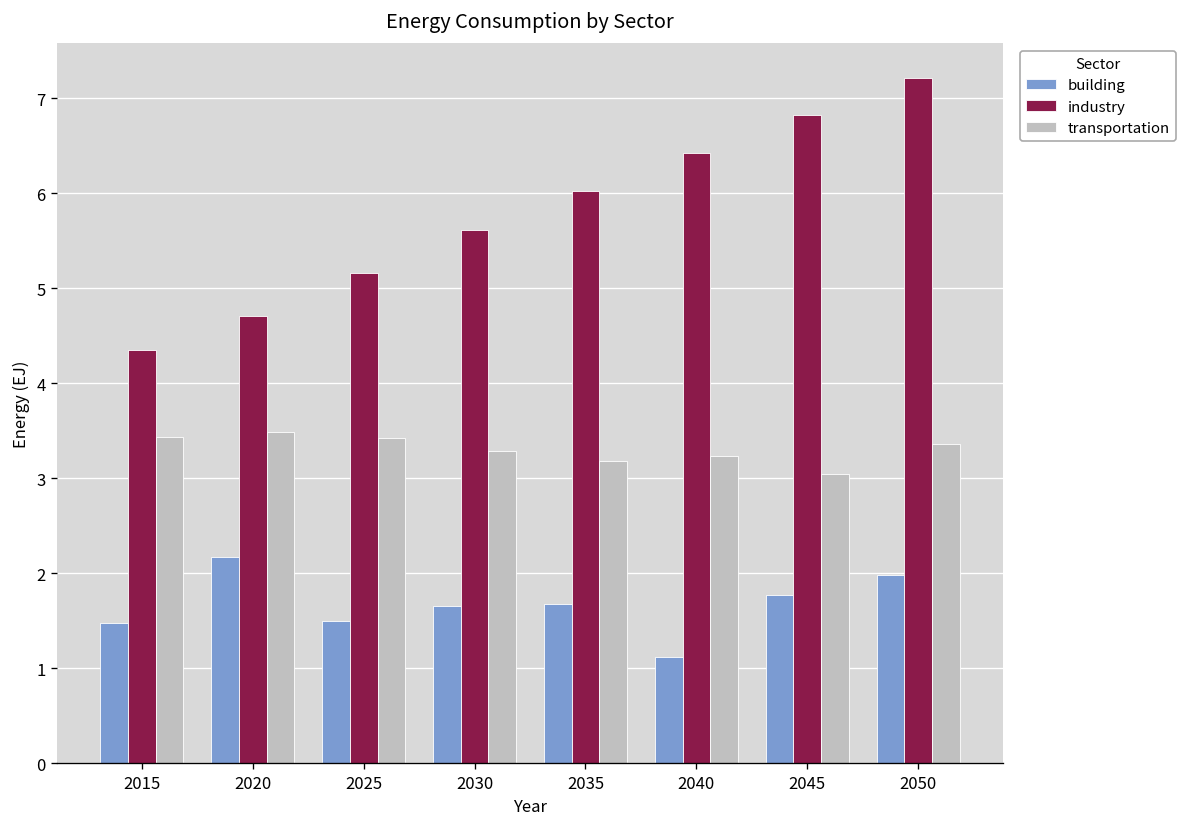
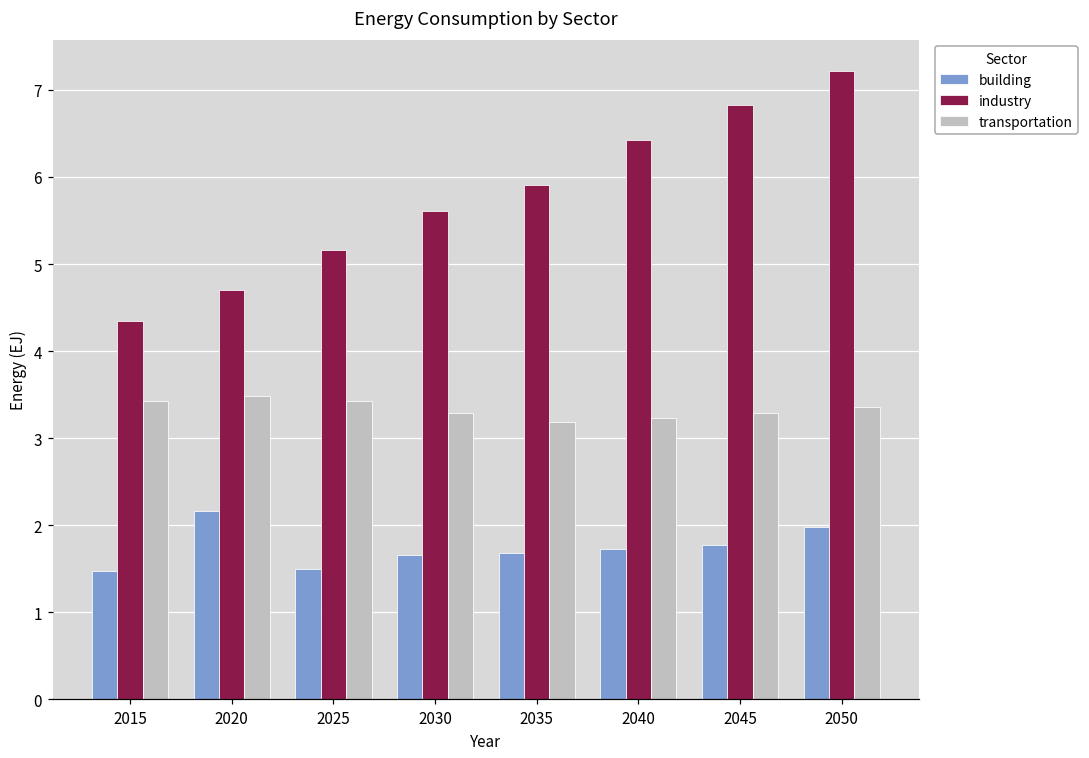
industry, 2035: 6.0 -> 5.9
building, 2040: 1.1 -> 1.7
transportation, 2045: 3.0 -> 3.3
